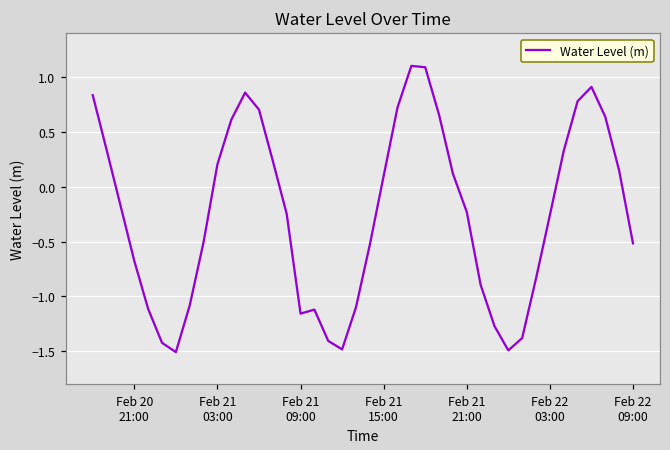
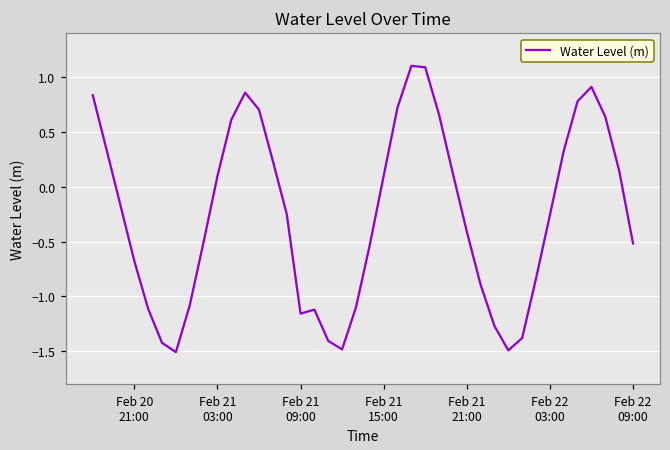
Feb 21 03:00: 0.2 -> 0.1
Feb 21 21:00: -0.2 -> -0.4
